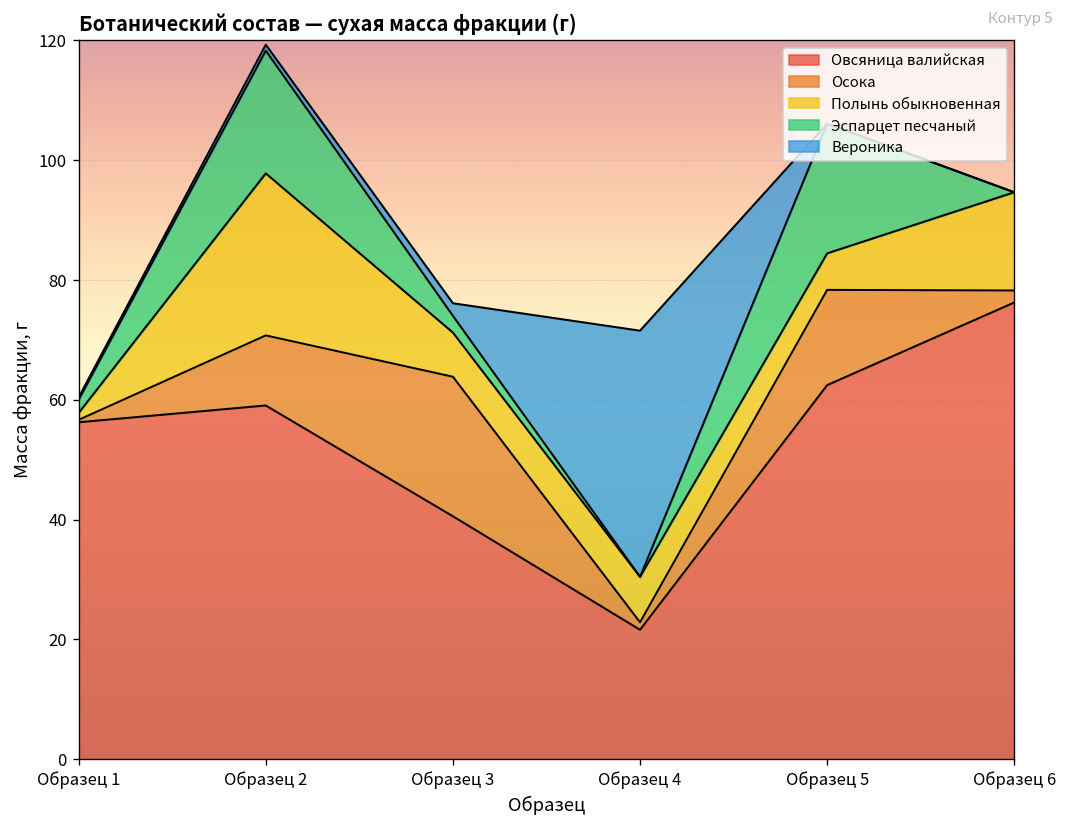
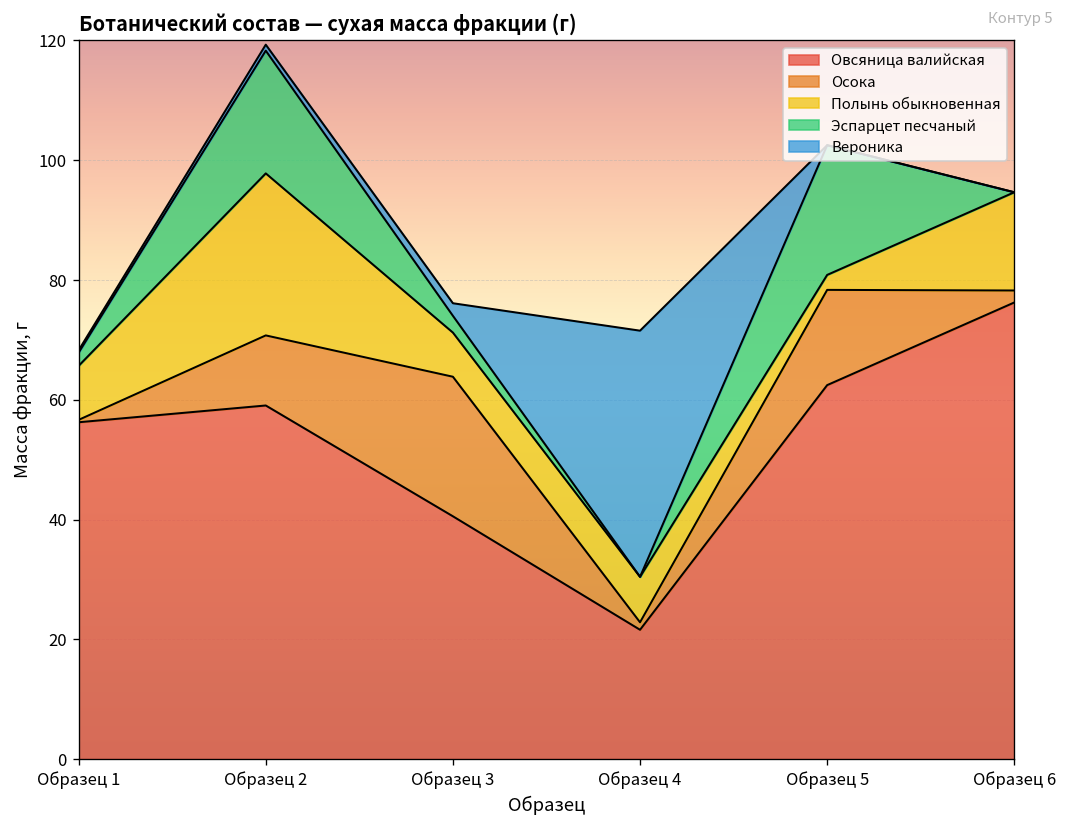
Полынь обыкновенная, Образец 1: 1 -> 9
Полынь обыкновенная, Образец 5: 6 -> 3
